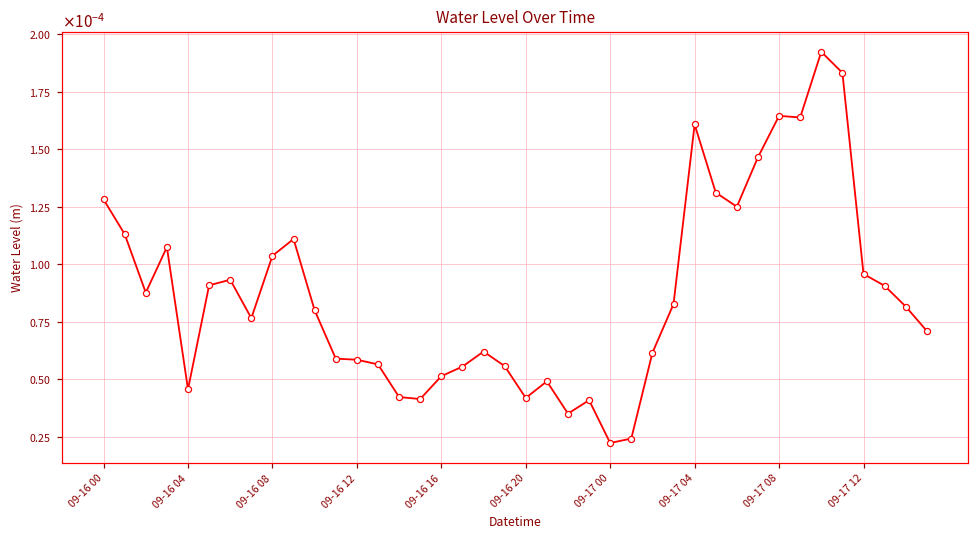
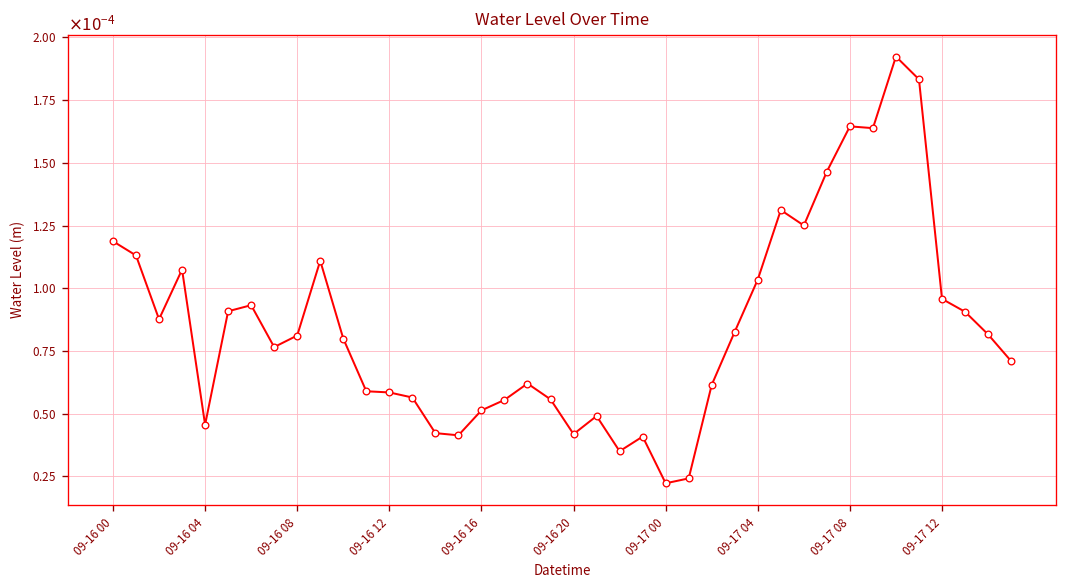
09-16 00: 0.000128 -> 0.000119
09-16 08: 0.000104 -> 0.000081
09-17 04: 0.000161 -> 0.000103
